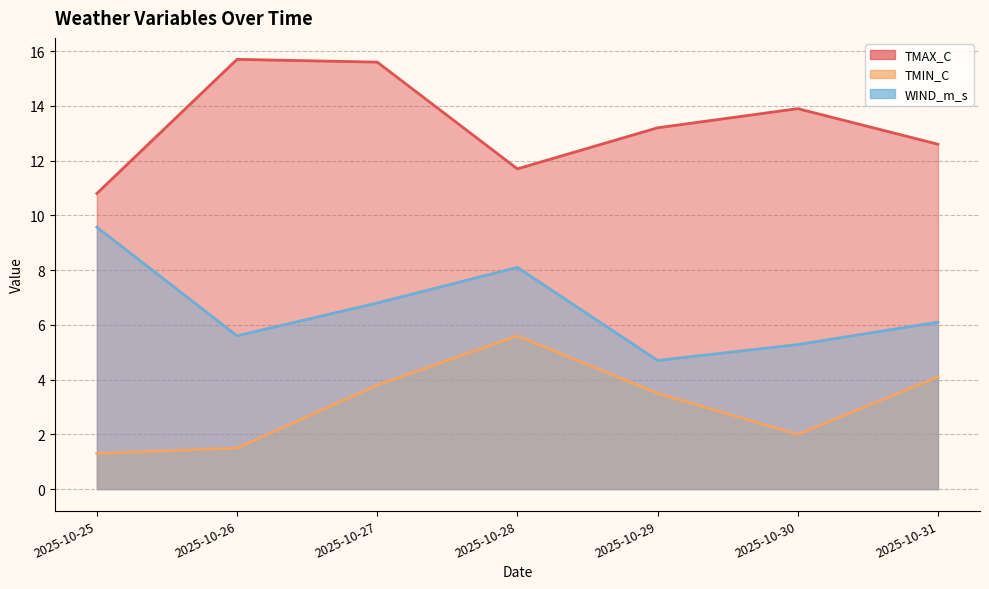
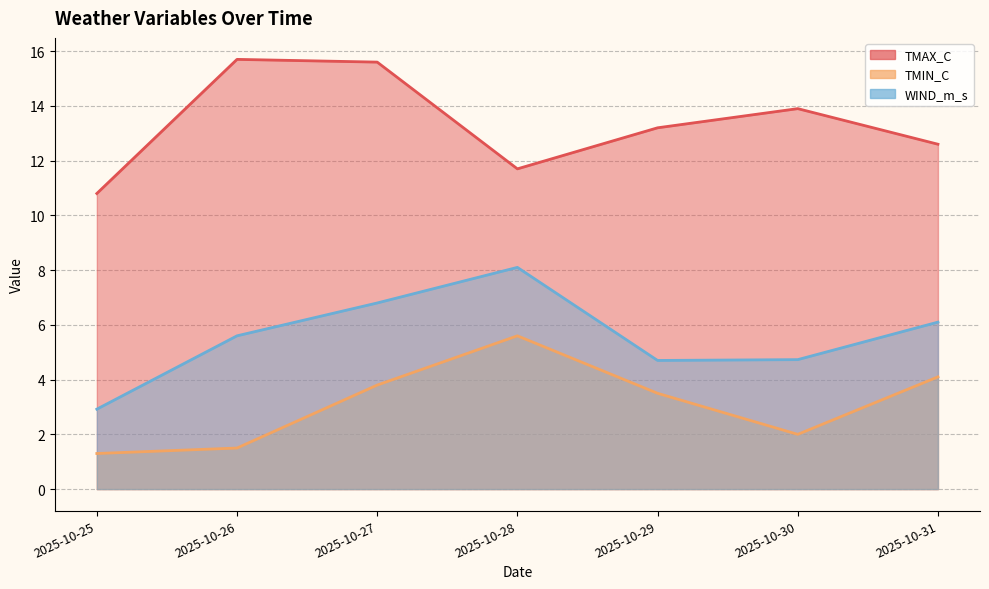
WIND_m_s, 2025-10-25: 9.6 -> 2.9
WIND_m_s, 2025-10-30: 5.3 -> 4.7
